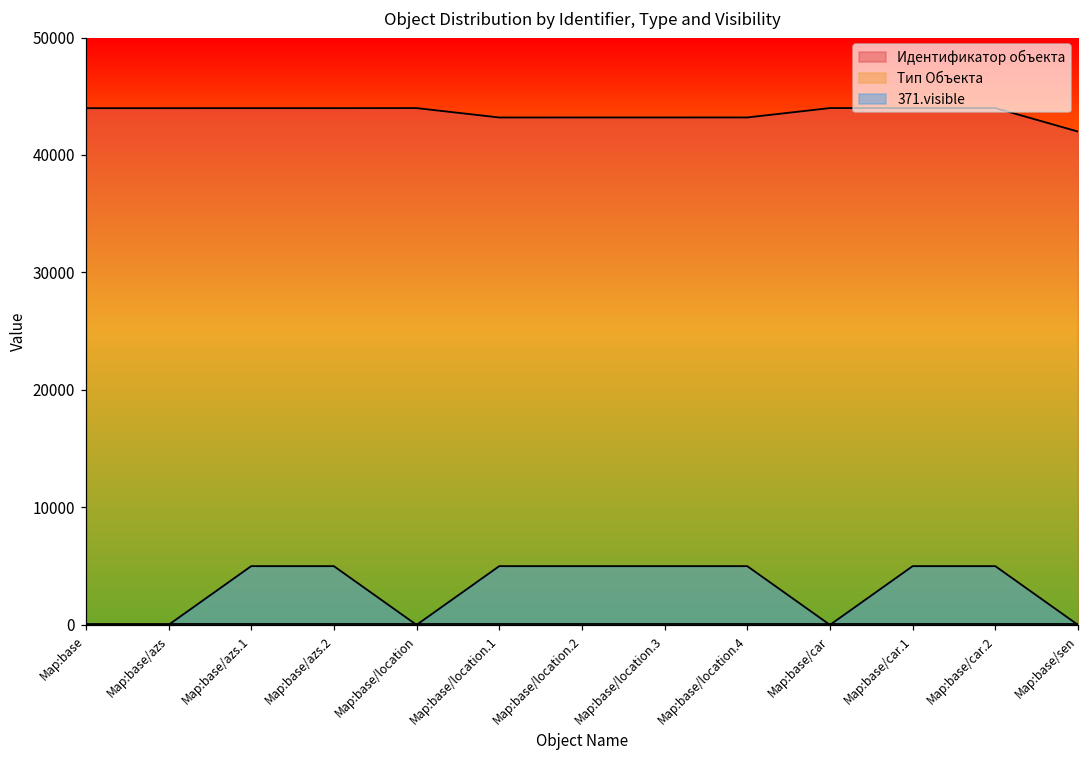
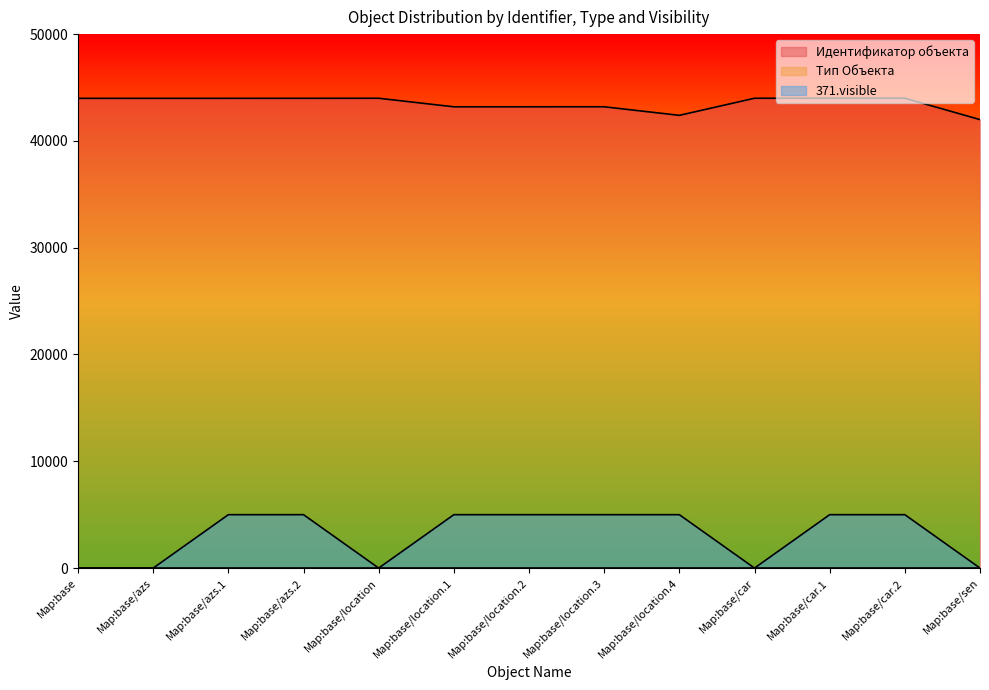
Идентификатор объекта, Map:base/location.4: 43200 -> 42400
